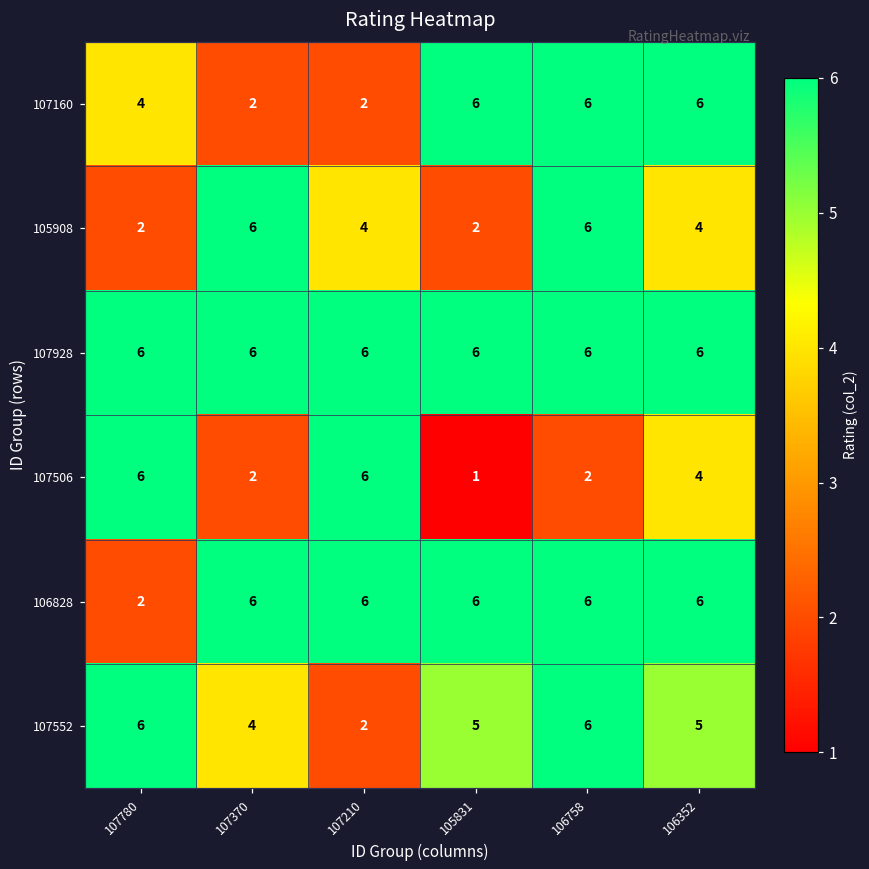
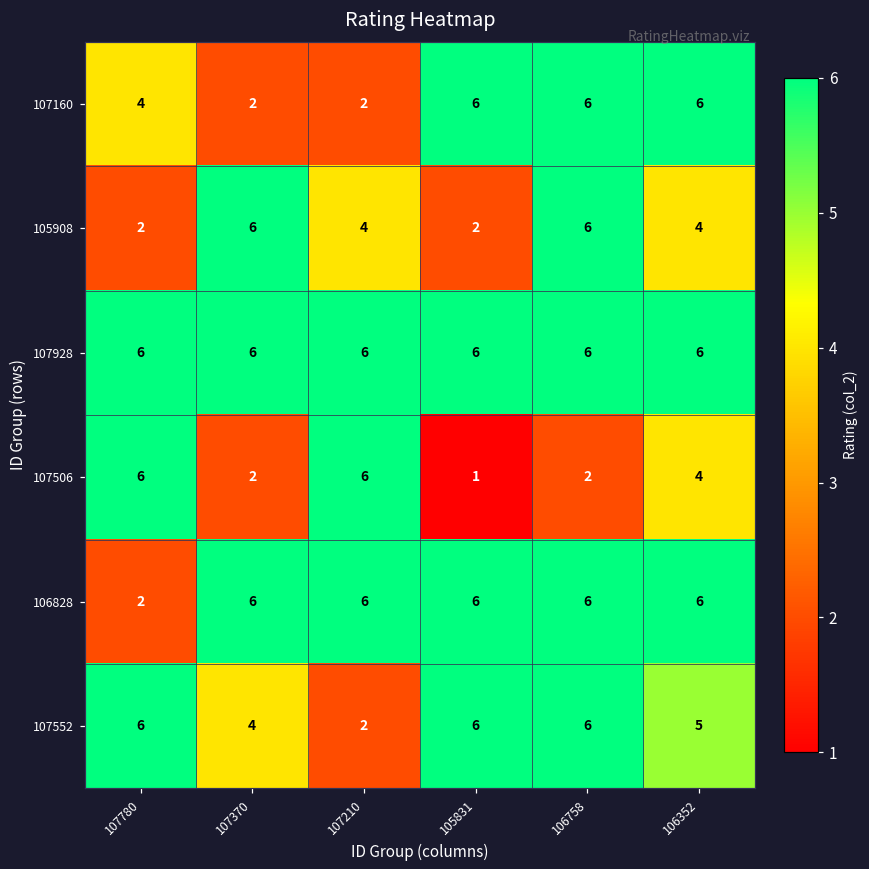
107552, 105831: 5 -> 6
